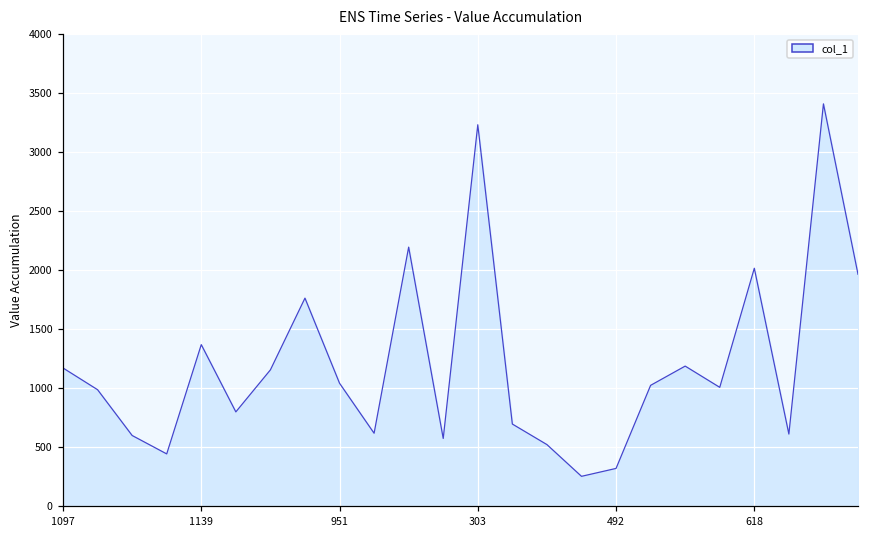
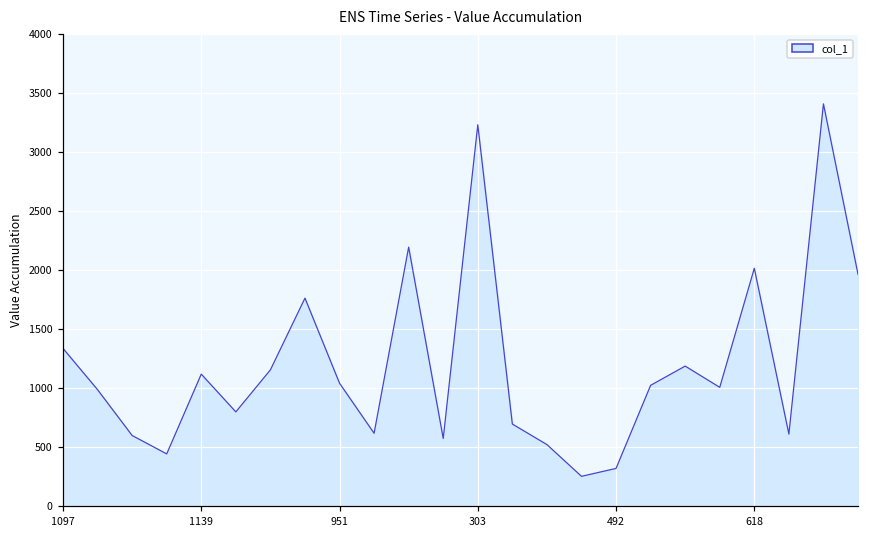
1097: 1170 -> 1340
1139: 1370 -> 1120
